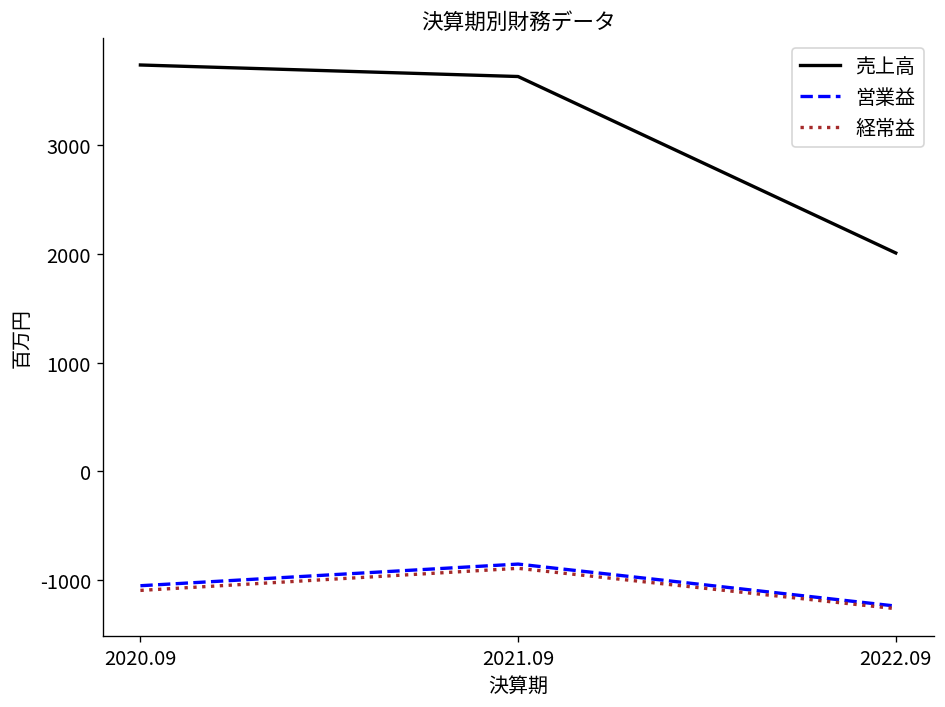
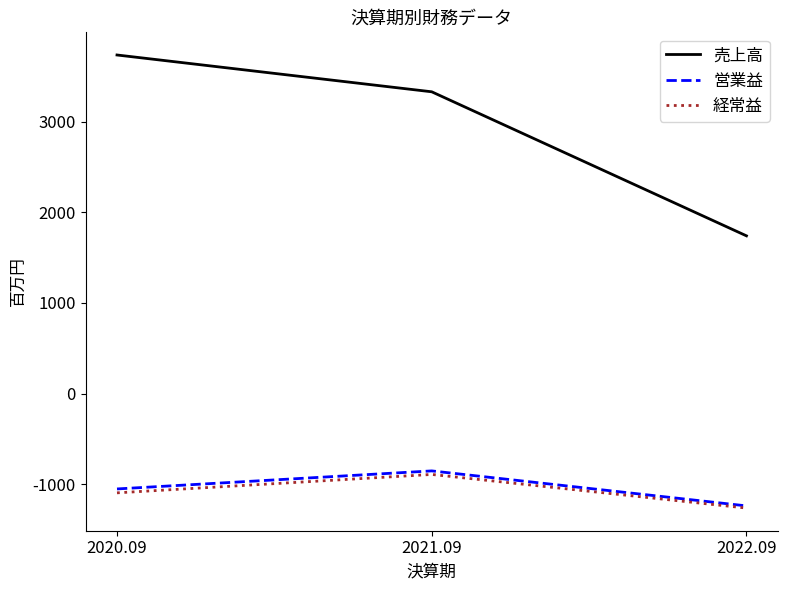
売上高, 2021.09: 3600 -> 3300
売上高, 2022.09: 2000 -> 1700
